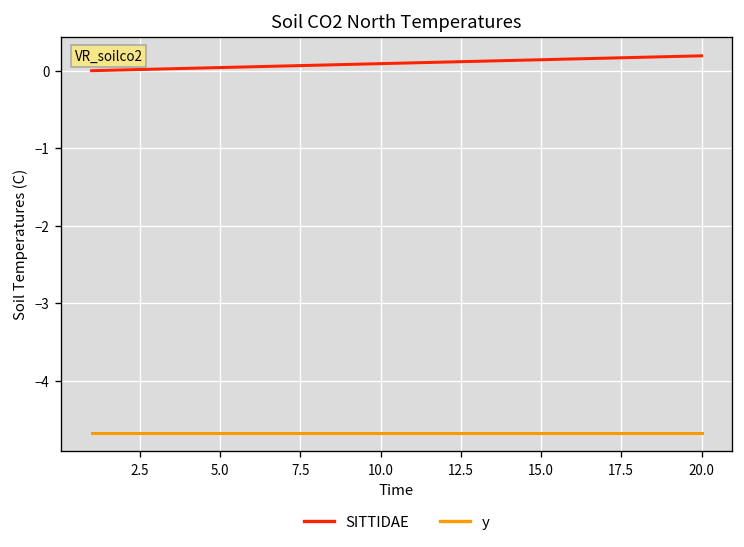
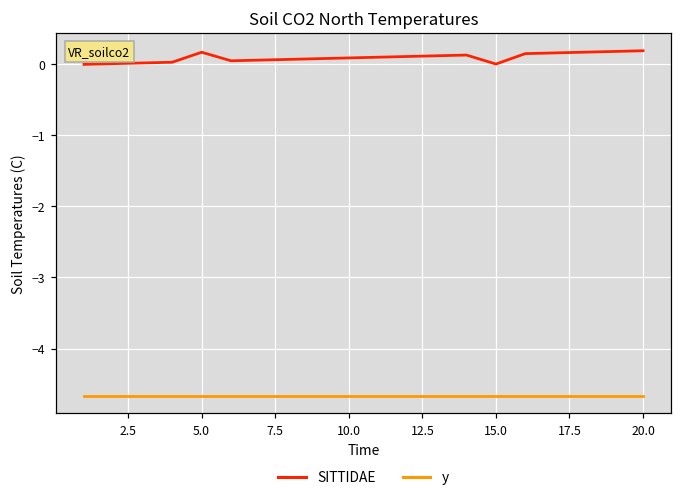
SITTIDAE, 5.0: 0.0 -> 0.2
SITTIDAE, 15.0: 0.1 -> 0.0
